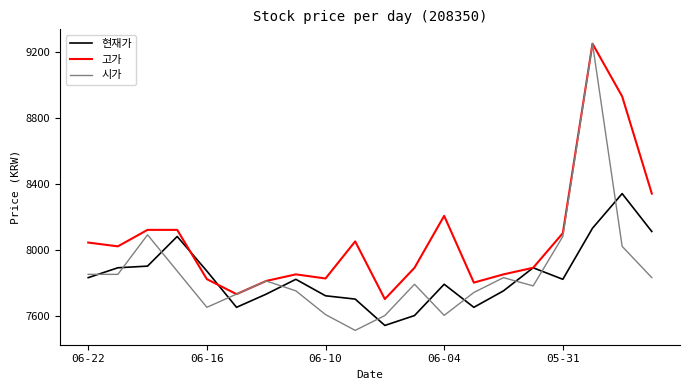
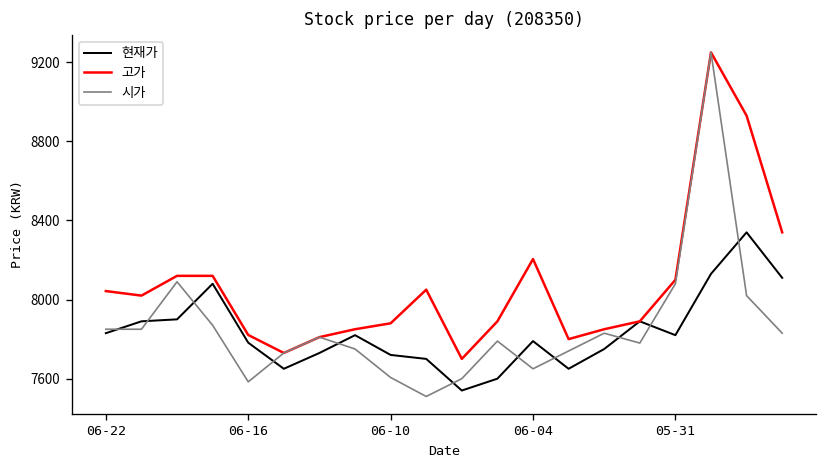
현재가, 06-16: 7870 -> 7780
시가, 06-16: 7650 -> 7580
고가, 06-10: 7830 -> 7880
시가, 06-04: 7600 -> 7650
